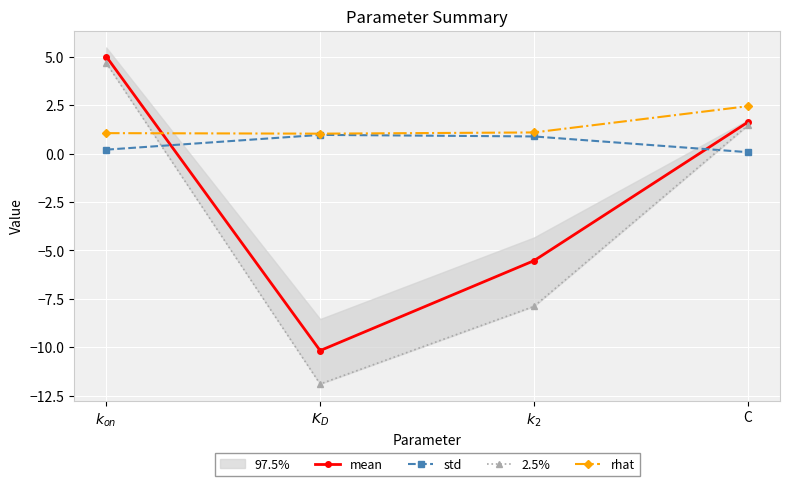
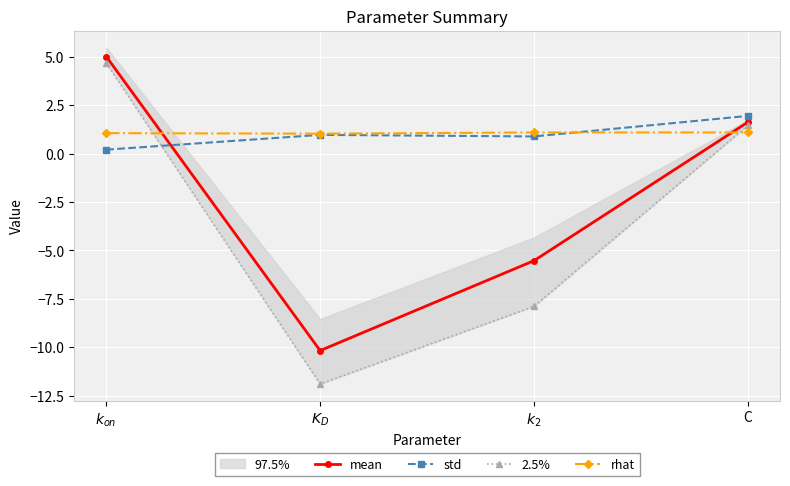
std, C: 0.1 -> 1.9
rhat, C: 2.5 -> 1.1
